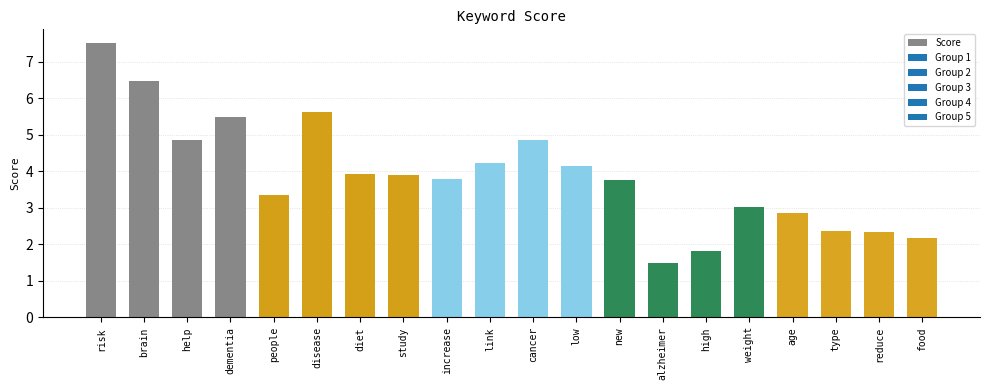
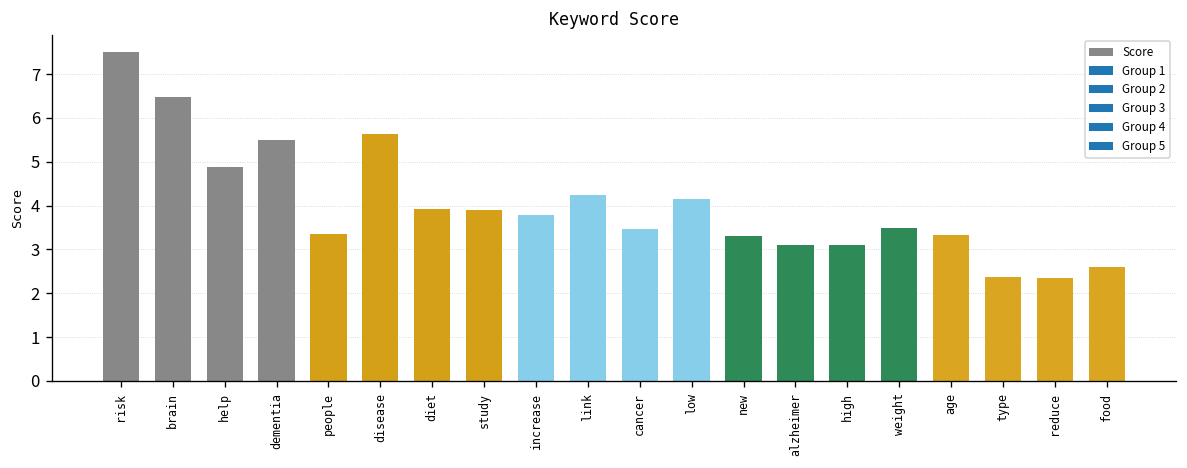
cancer: 4.9 -> 3.5
new: 3.8 -> 3.3
alzheimer: 1.5 -> 3.1
high: 1.8 -> 3.1
weight: 3.0 -> 3.5
age: 2.9 -> 3.3
food: 2.2 -> 2.6
